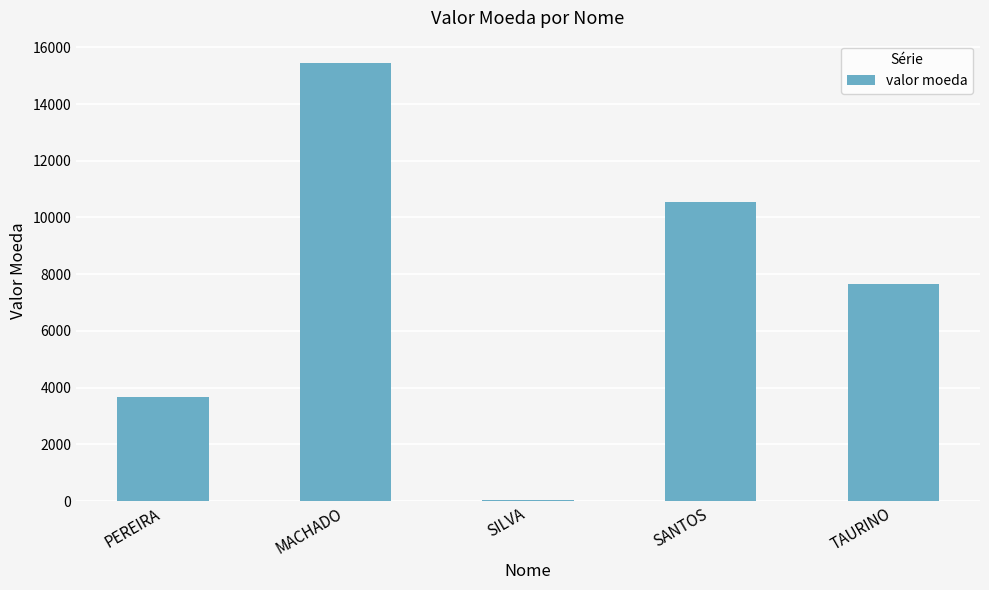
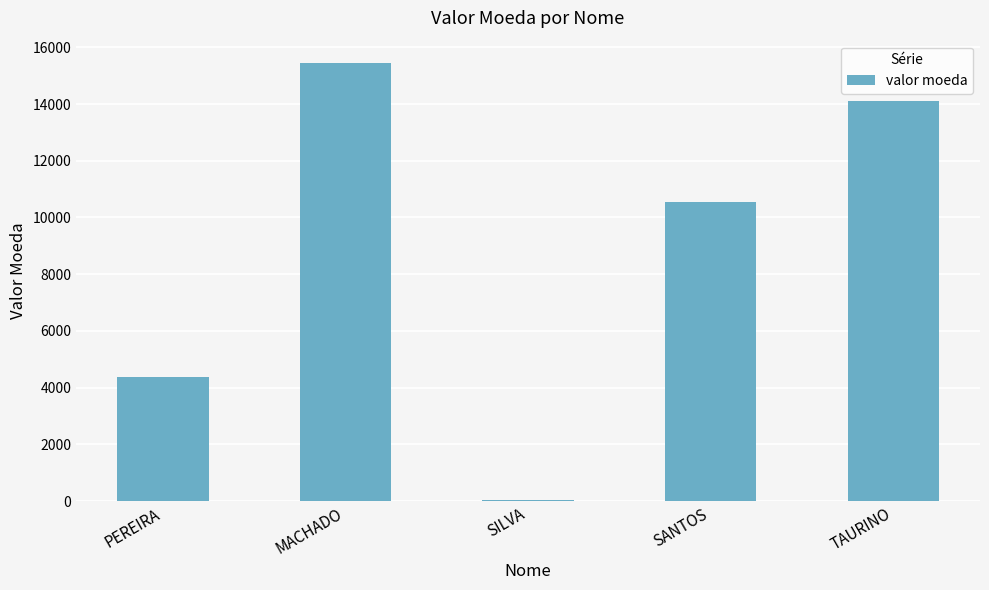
PEREIRA: 3700 -> 4400
TAURINO: 7700 -> 14100
